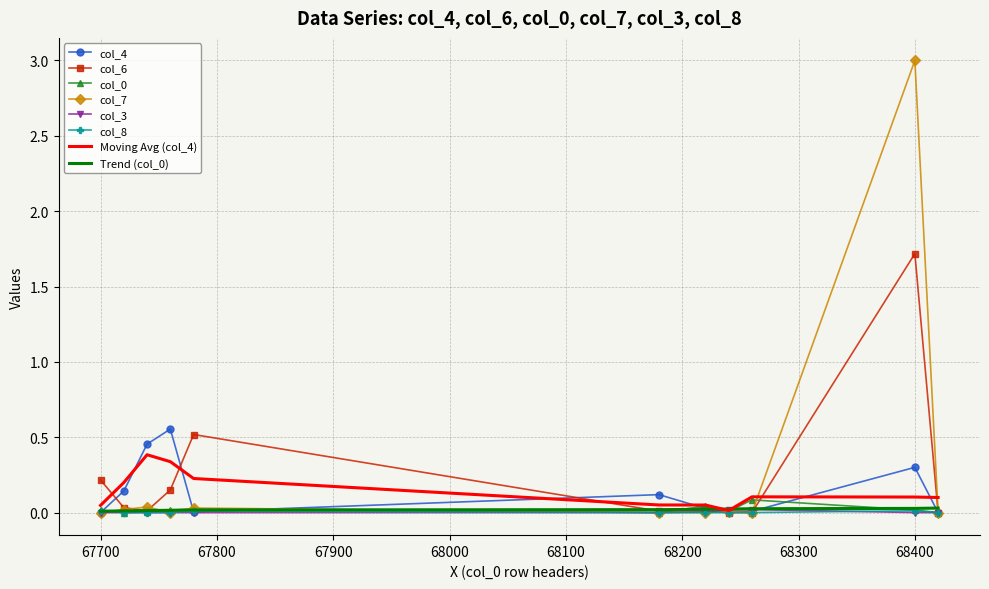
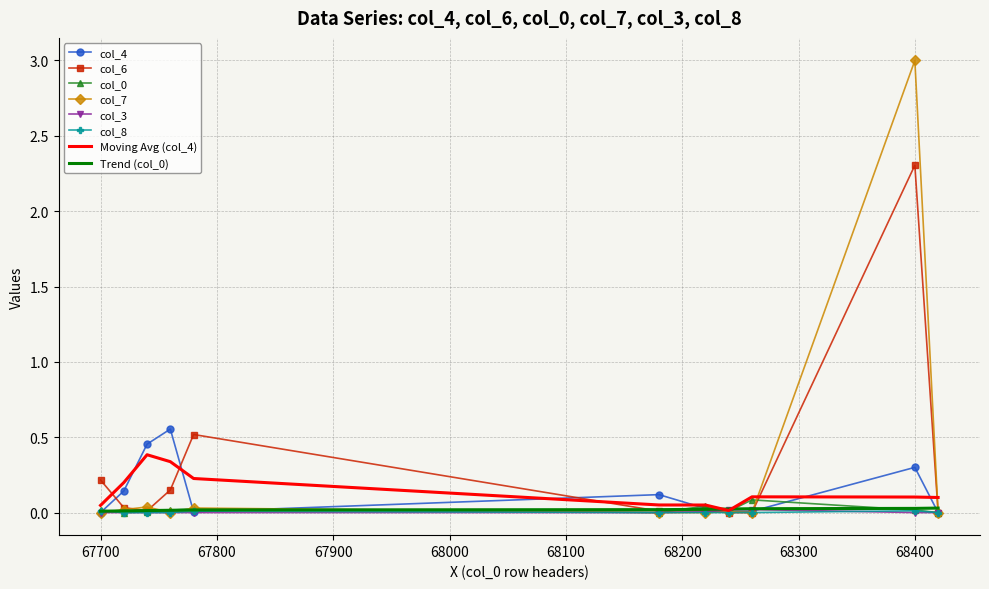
col_6, 68400: 1.72 -> 2.31
